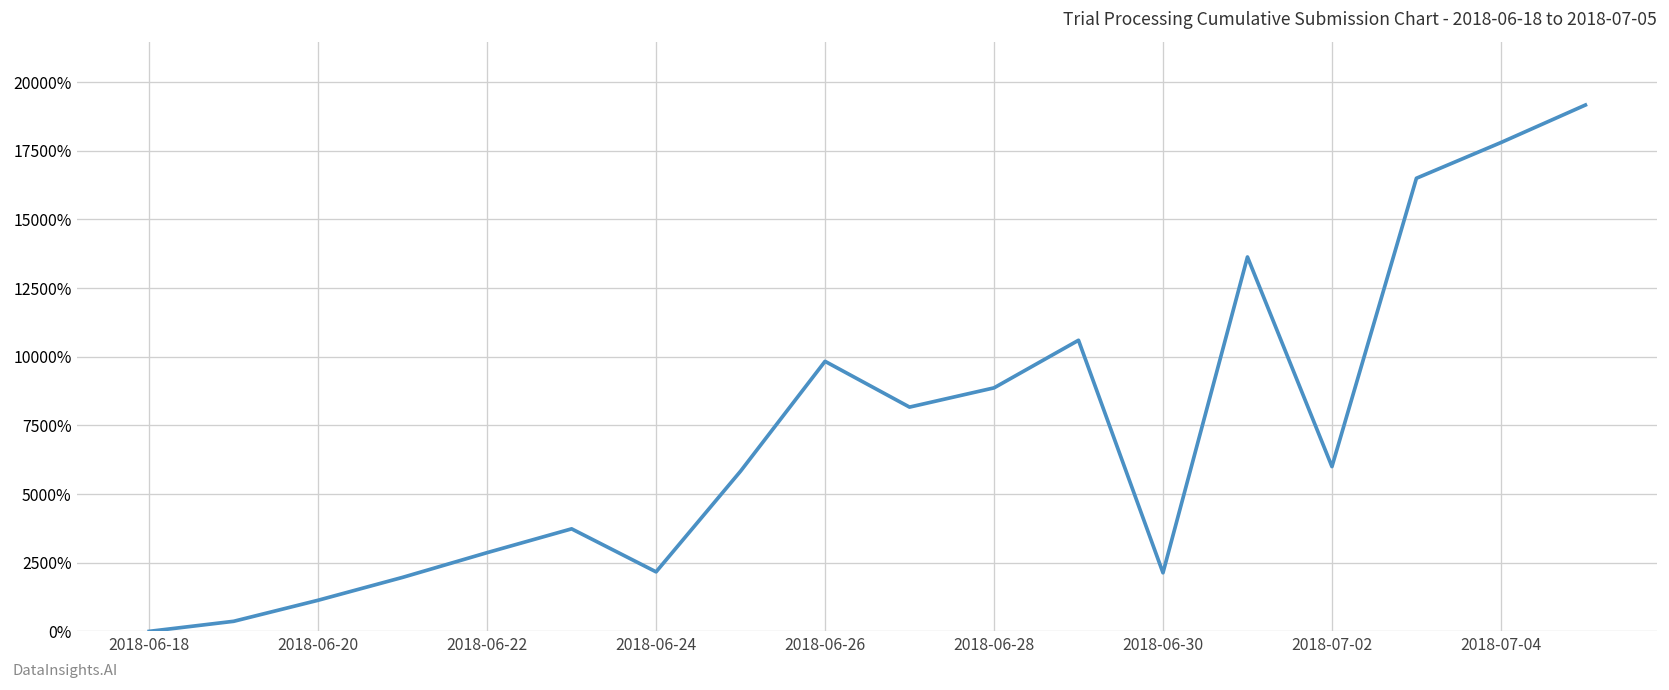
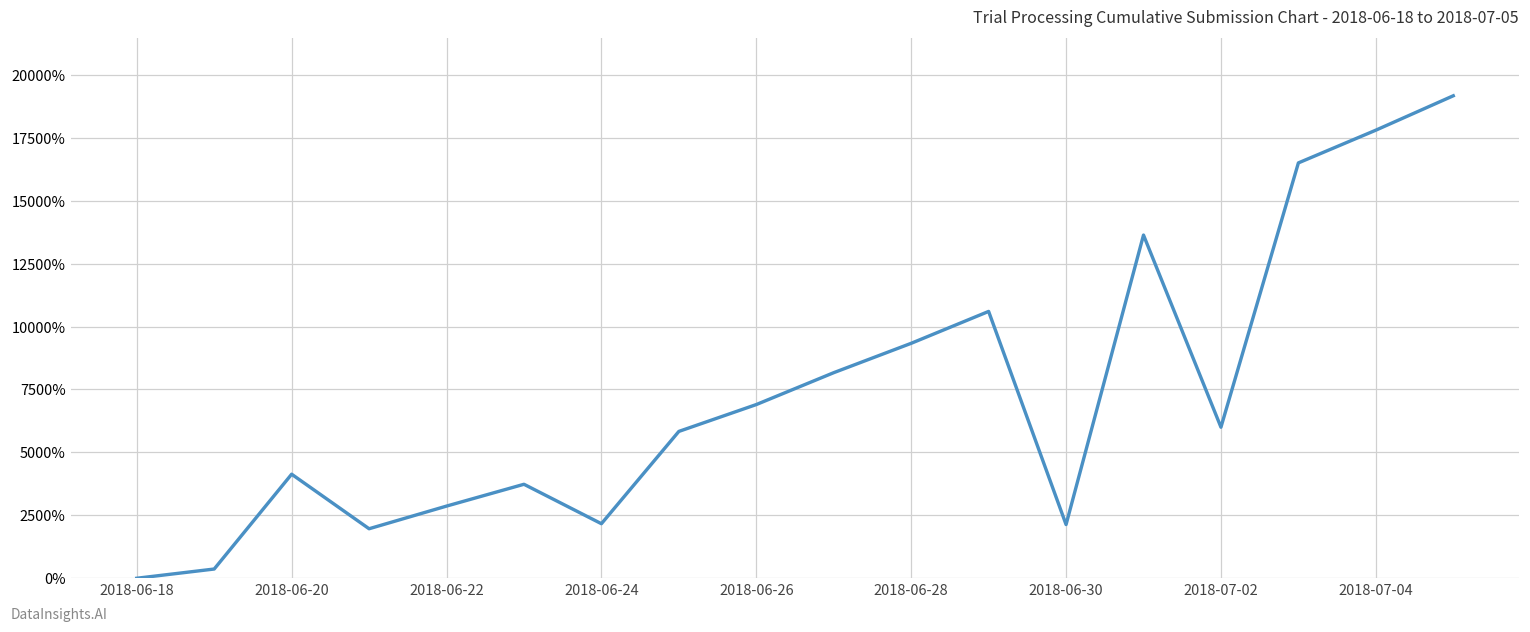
2018-06-20: 1100% -> 4100%
2018-06-26: 9800% -> 6900%
2018-06-28: 8900% -> 9300%
